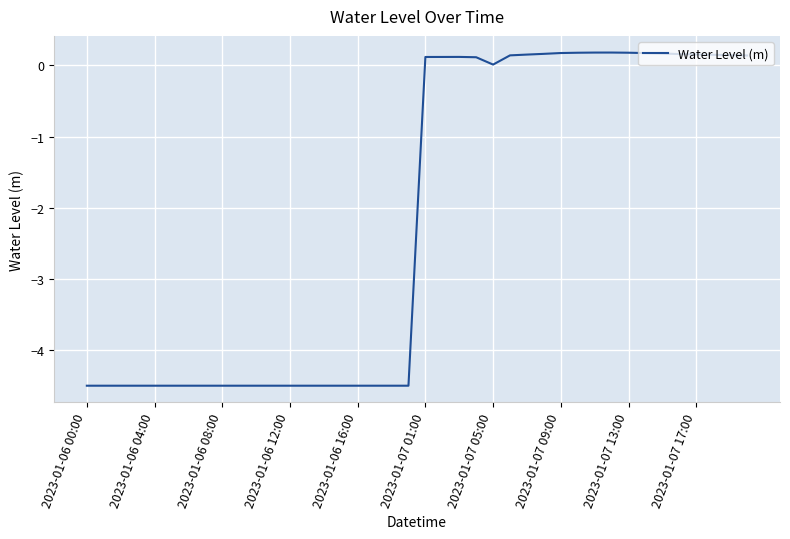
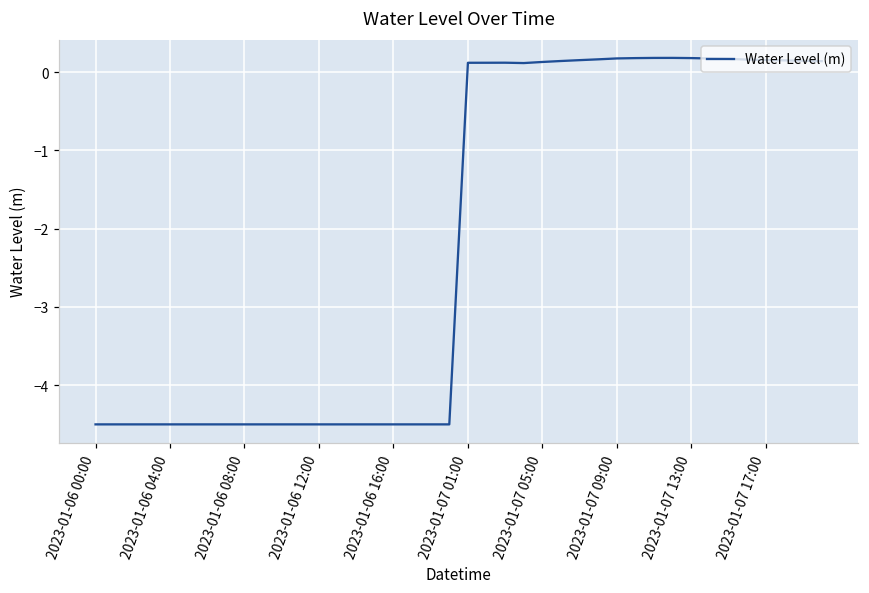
2023-01-07 05:00: 0.0 -> 0.1
